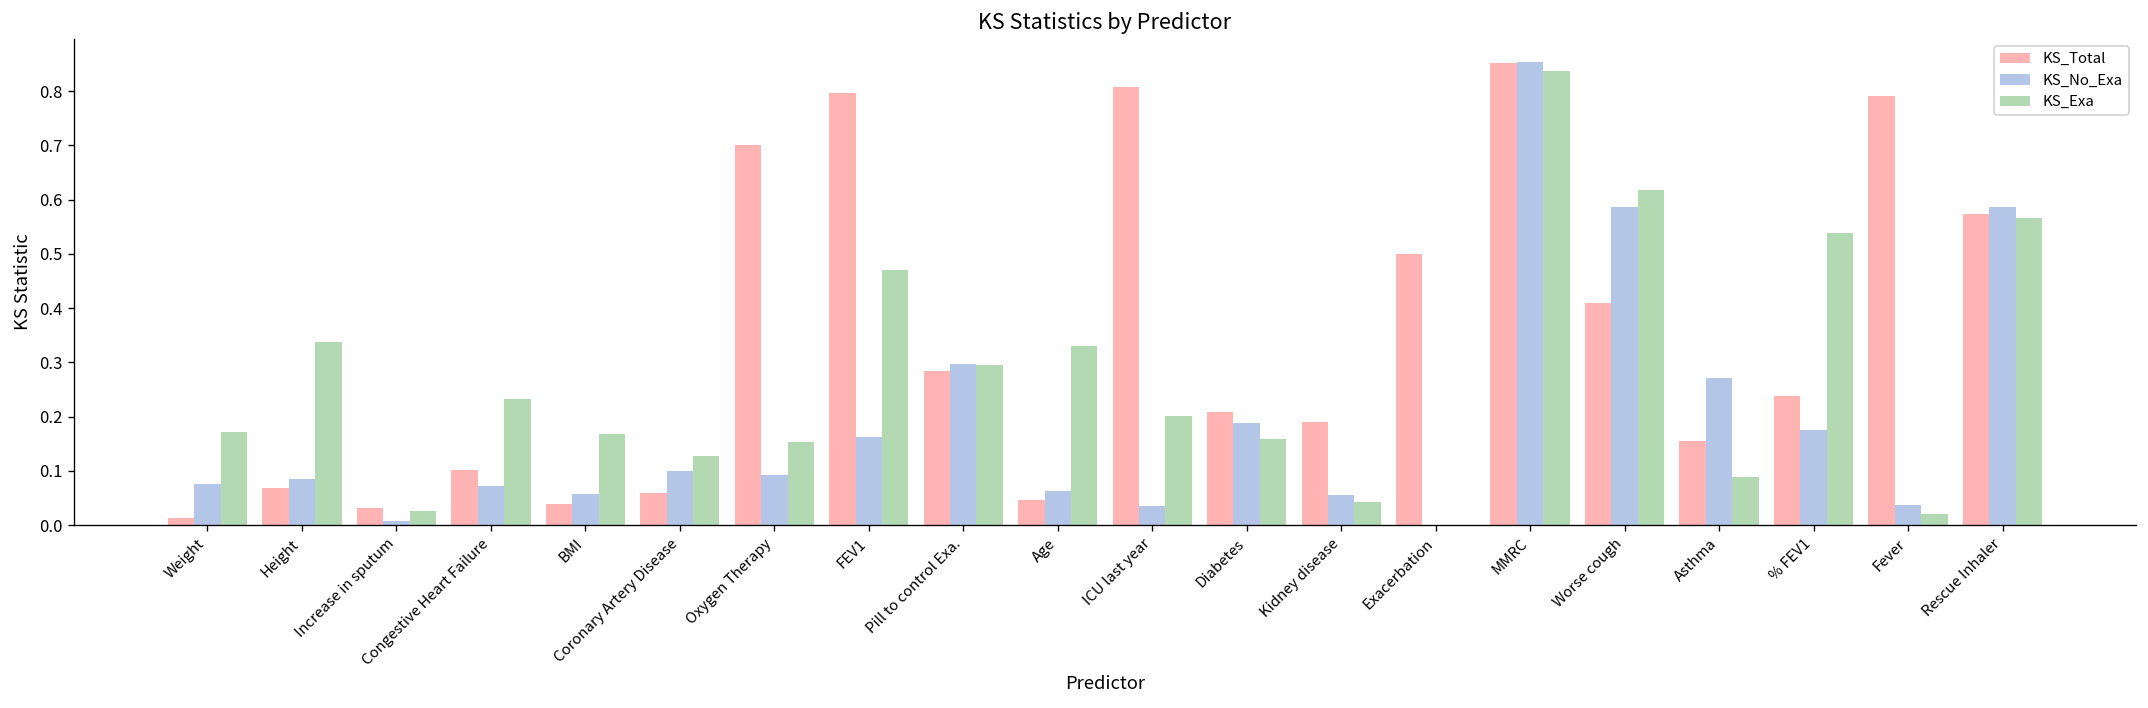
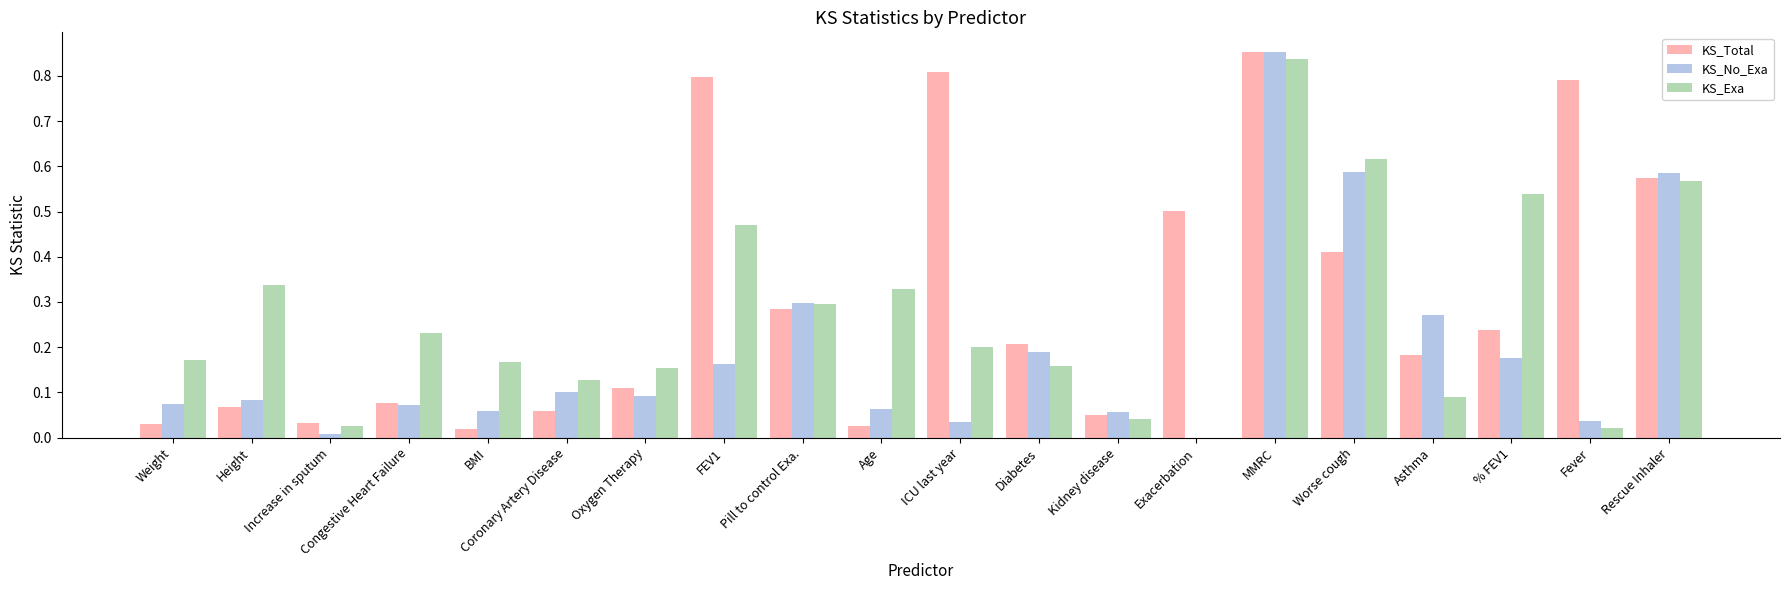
KS_Total, Weight: 0.01 -> 0.03
KS_Total, Congestive Heart Failure: 0.10 -> 0.08
KS_Total, BMI: 0.04 -> 0.02
KS_Total, Oxygen Therapy: 0.70 -> 0.11
KS_Total, Age: 0.05 -> 0.03
KS_Total, Kidney disease: 0.19 -> 0.05
KS_Total, Asthma: 0.16 -> 0.18
